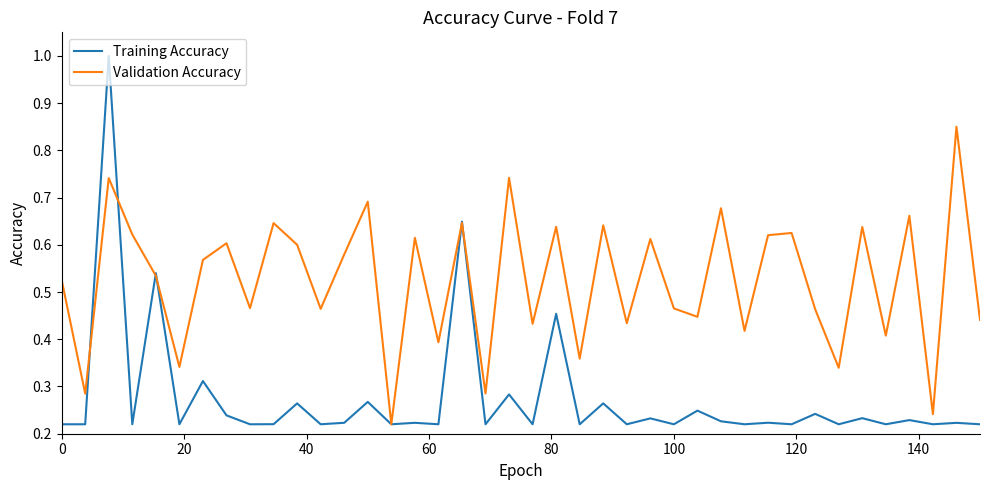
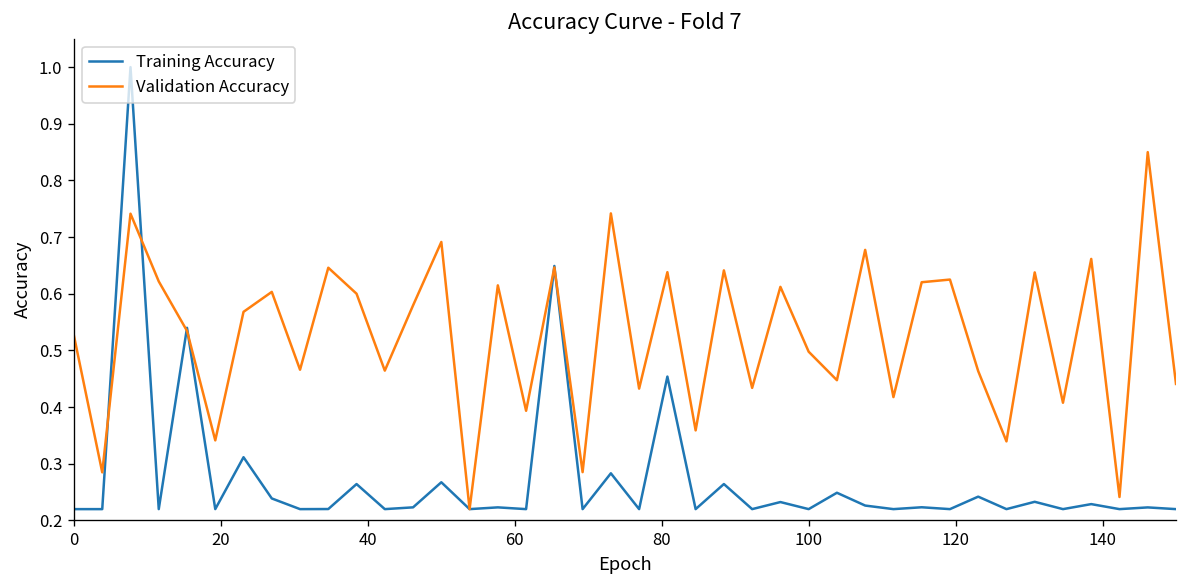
Validation Accuracy, 100: 0.47 -> 0.50
